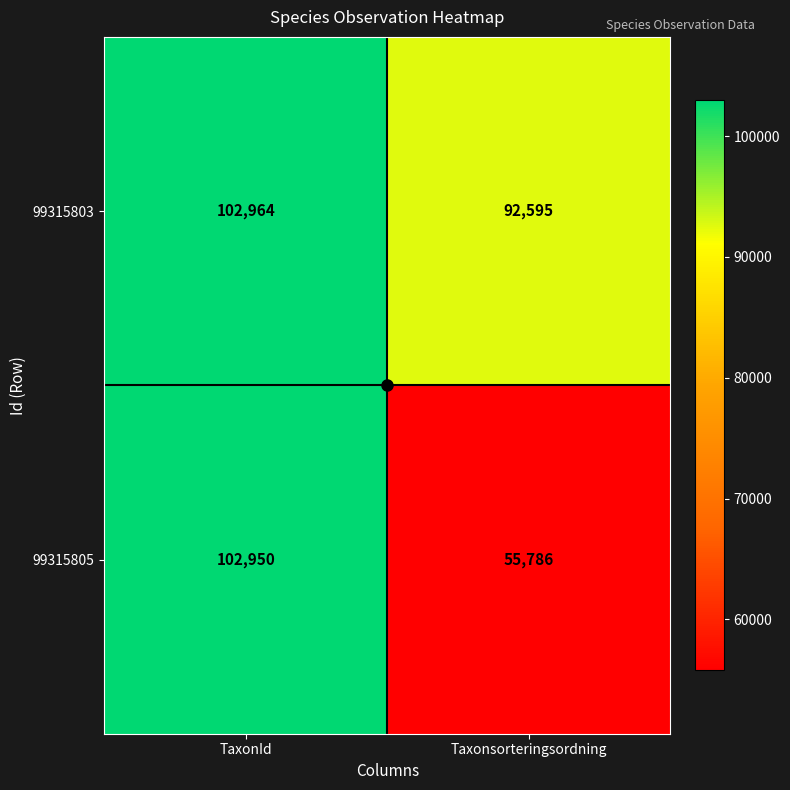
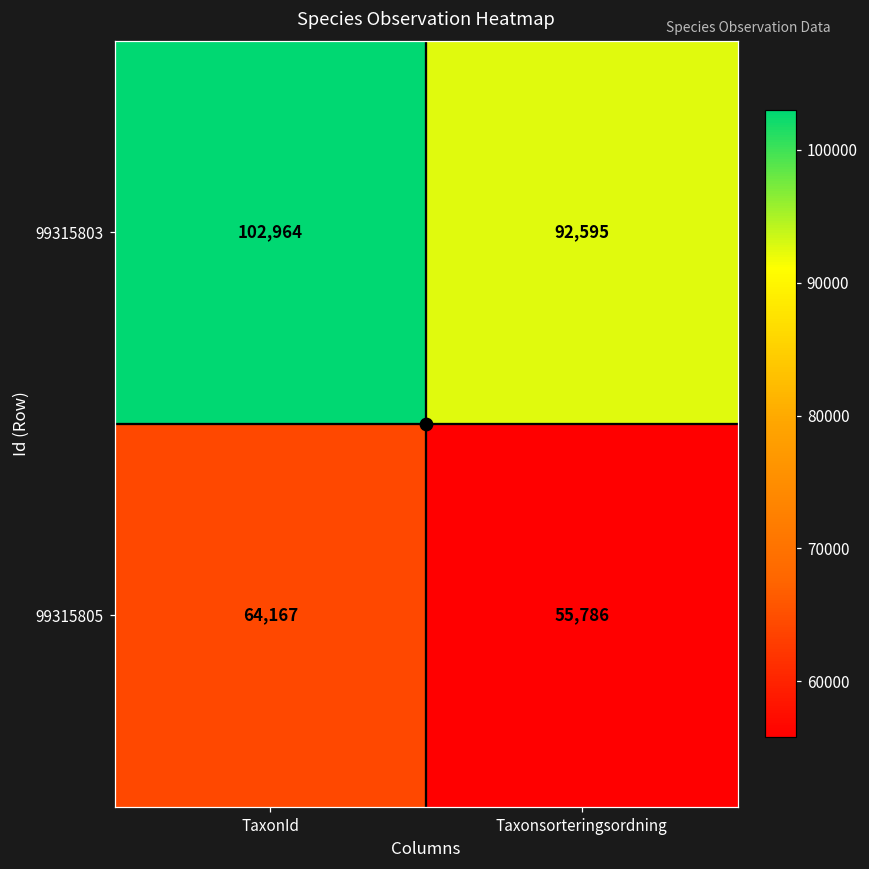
99315805, TaxonId: 102,950 -> 64,167
